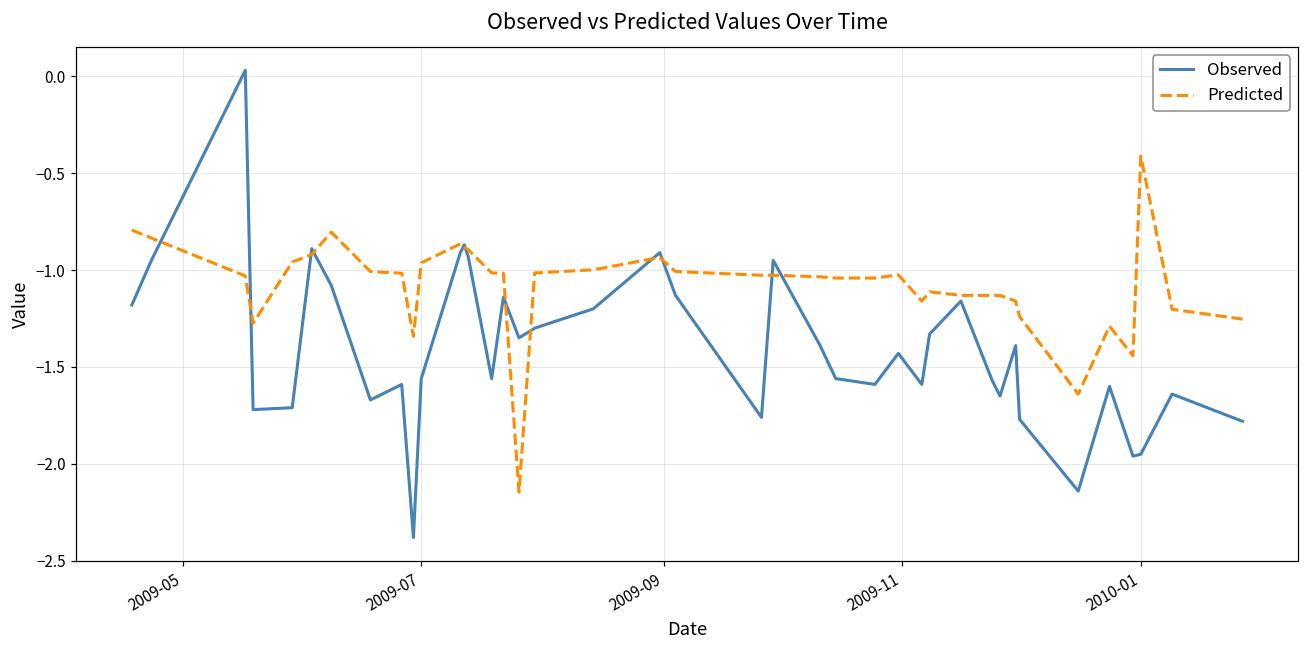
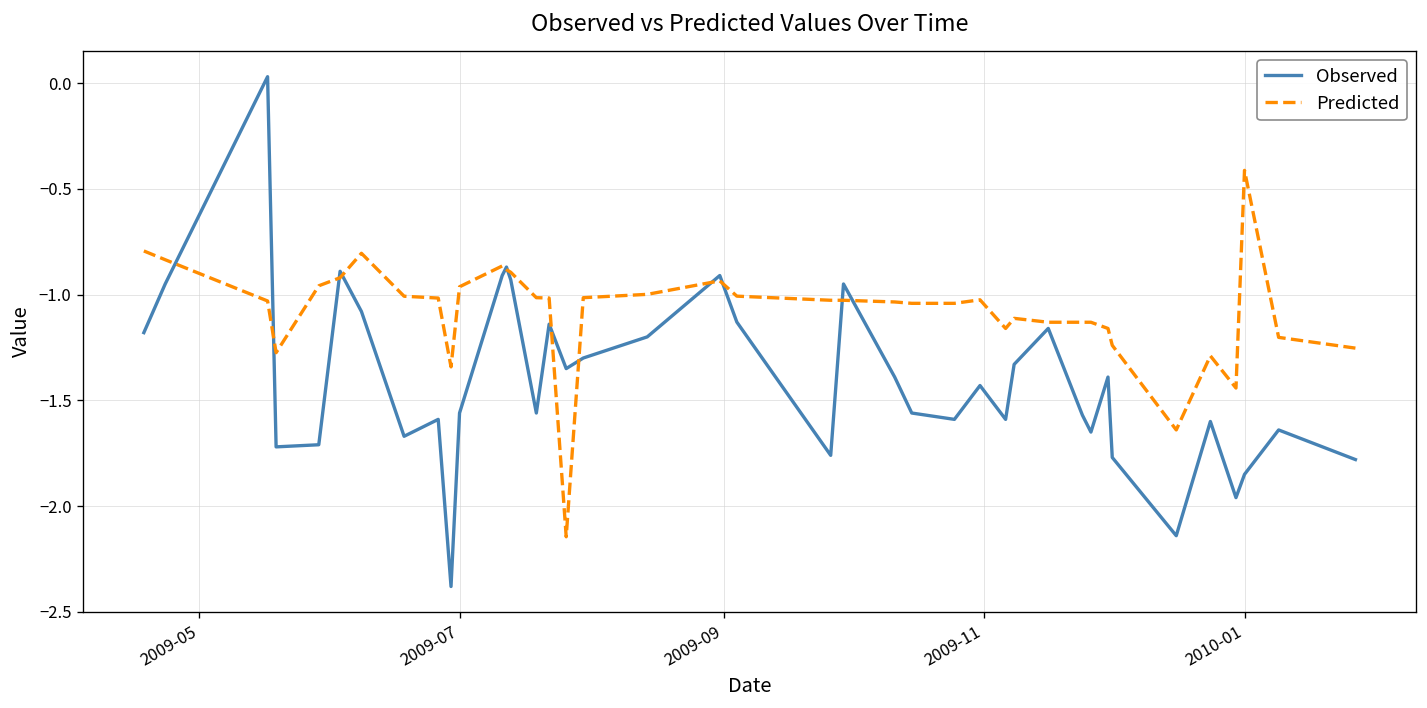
Observed, 2010-01: -1.95 -> -1.85
